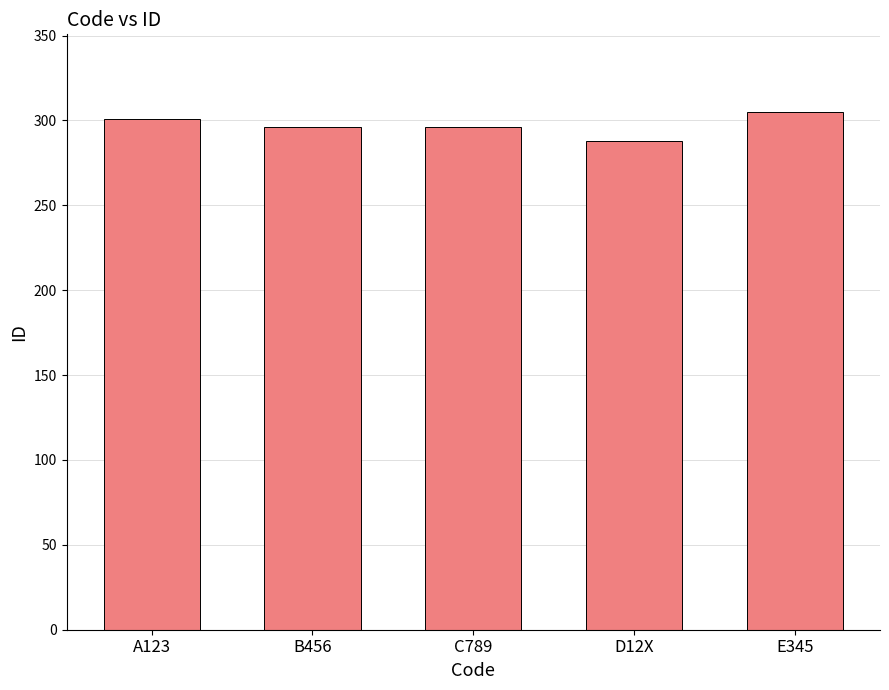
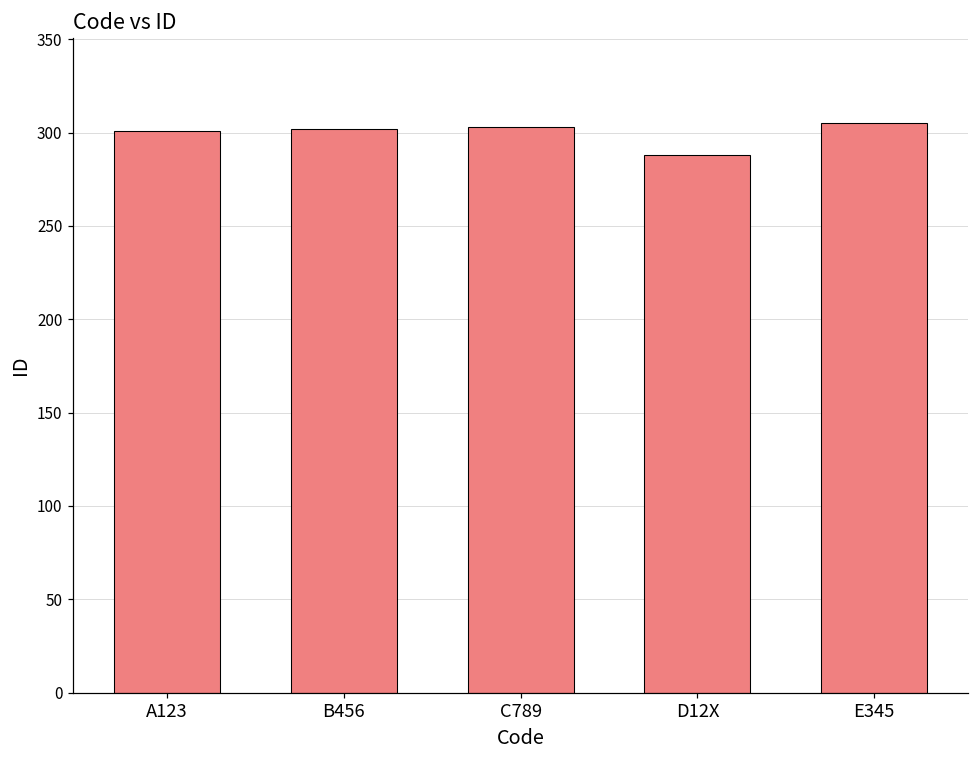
B456: 296 -> 302
C789: 296 -> 303
